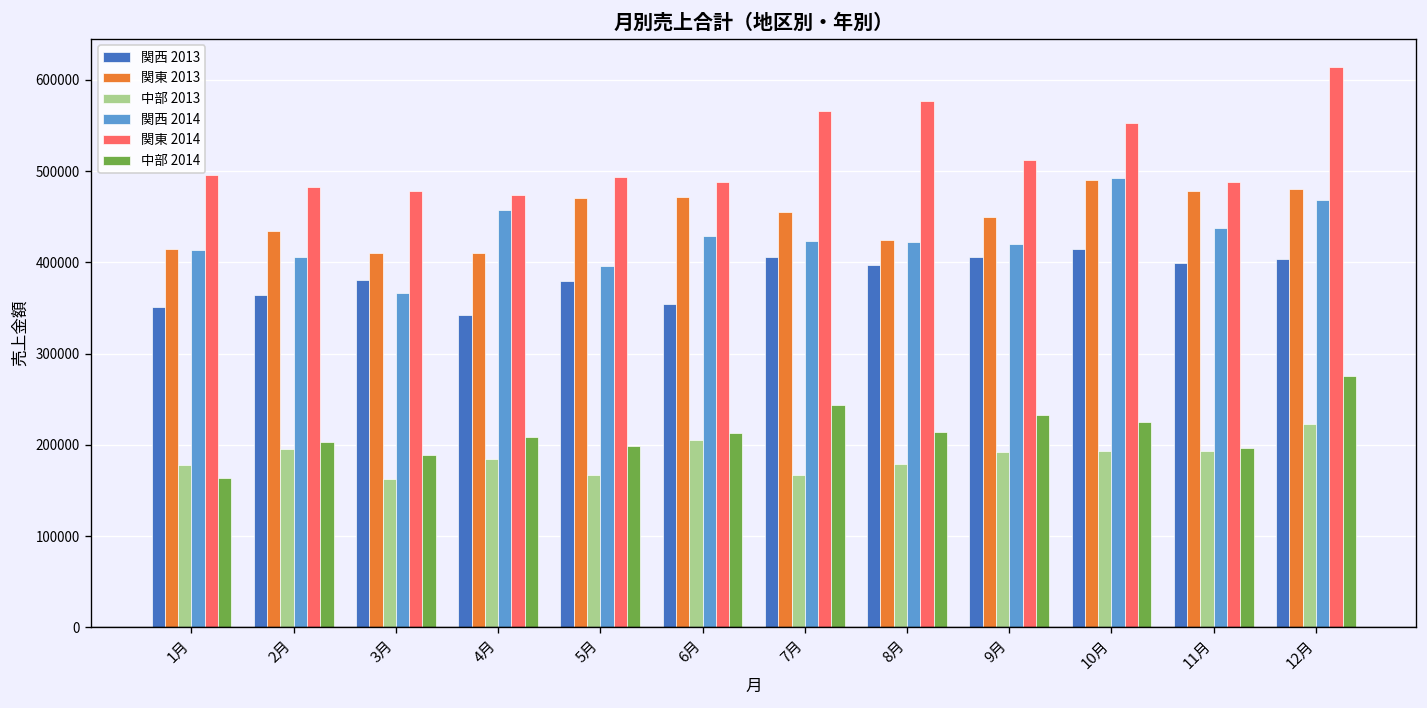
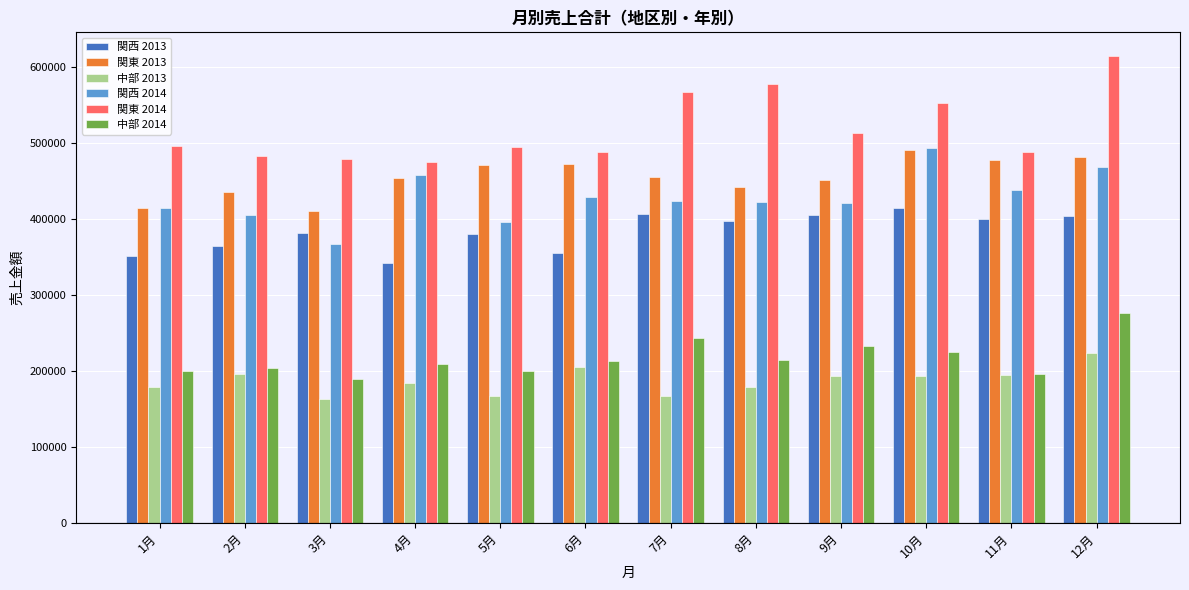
中部 2014, 1月: 160000 -> 200000
関東 2013, 4月: 410000 -> 450000
関東 2013, 8月: 420000 -> 440000
